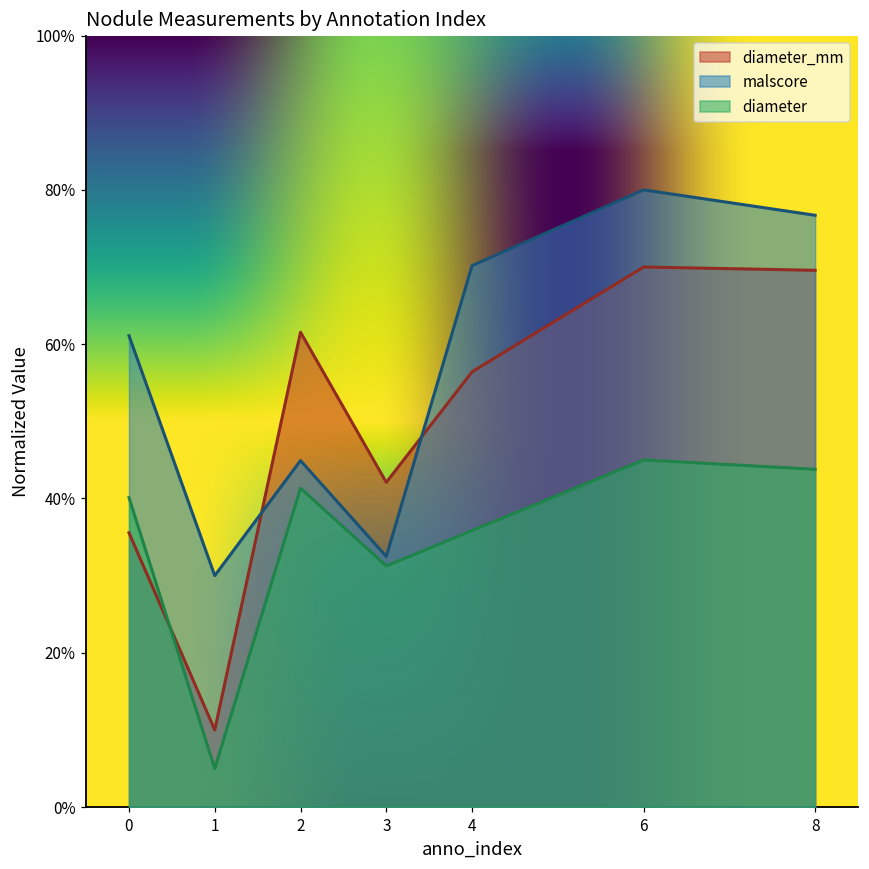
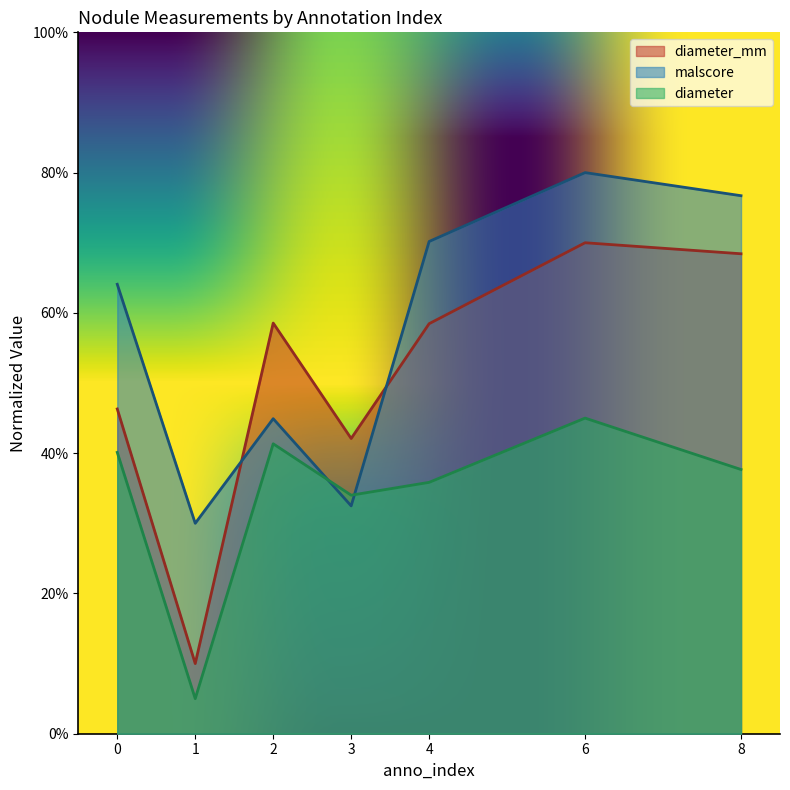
diameter_mm, 0: 36% -> 46%
malscore, 0: 61% -> 64%
diameter_mm, 2: 62% -> 59%
diameter, 3: 31% -> 34%
diameter_mm, 4: 56% -> 58%
diameter_mm, 8: 70% -> 68%
diameter, 8: 44% -> 38%
